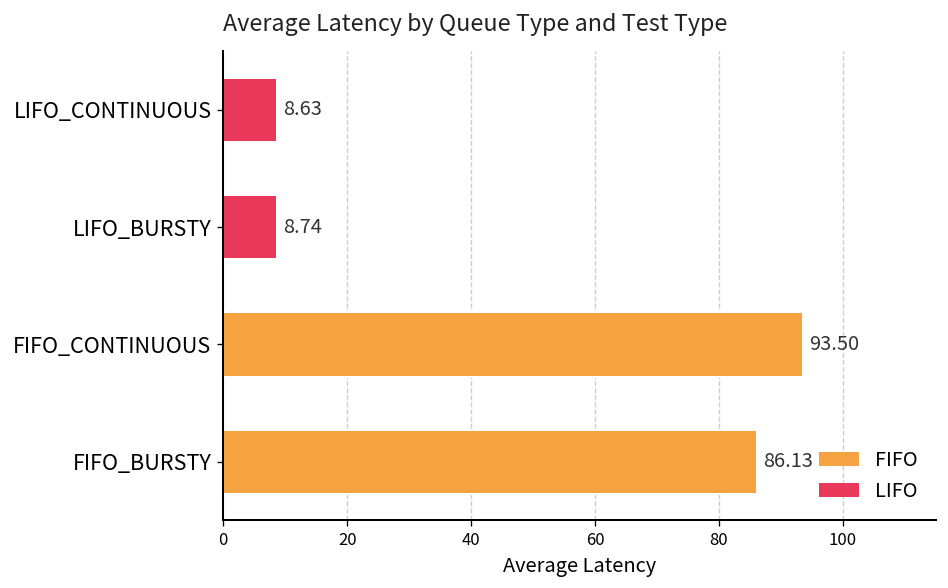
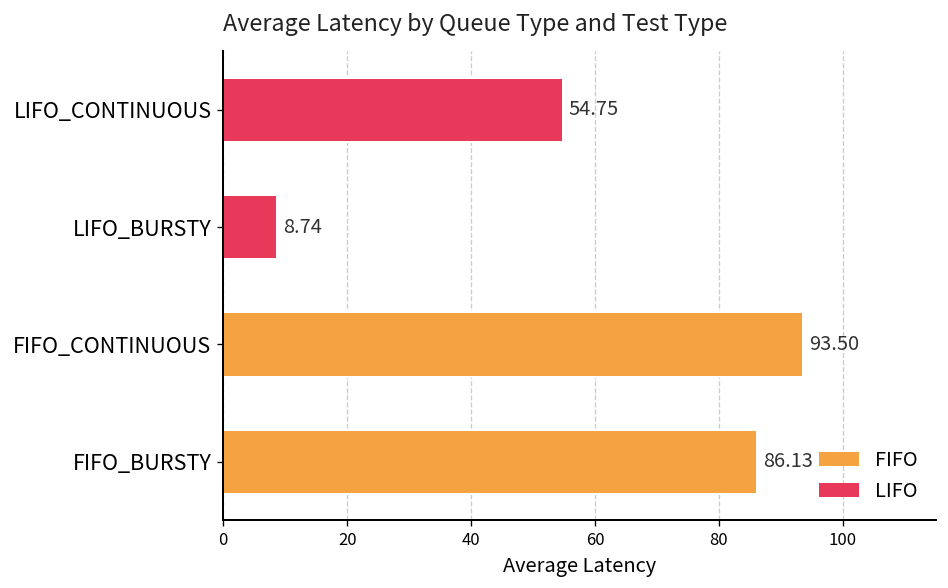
LIFO_CONTINUOUS: 8.63 -> 54.75
